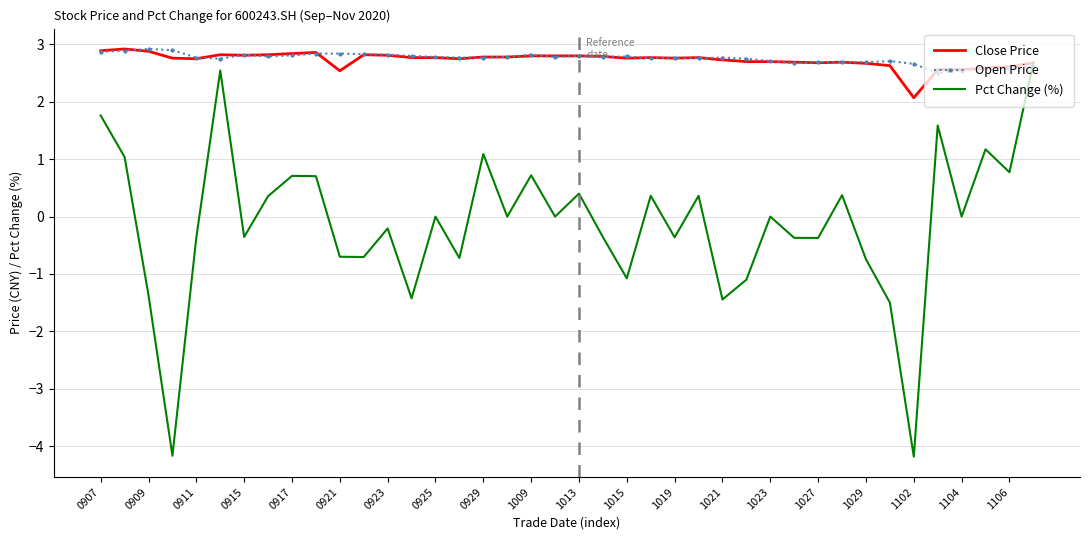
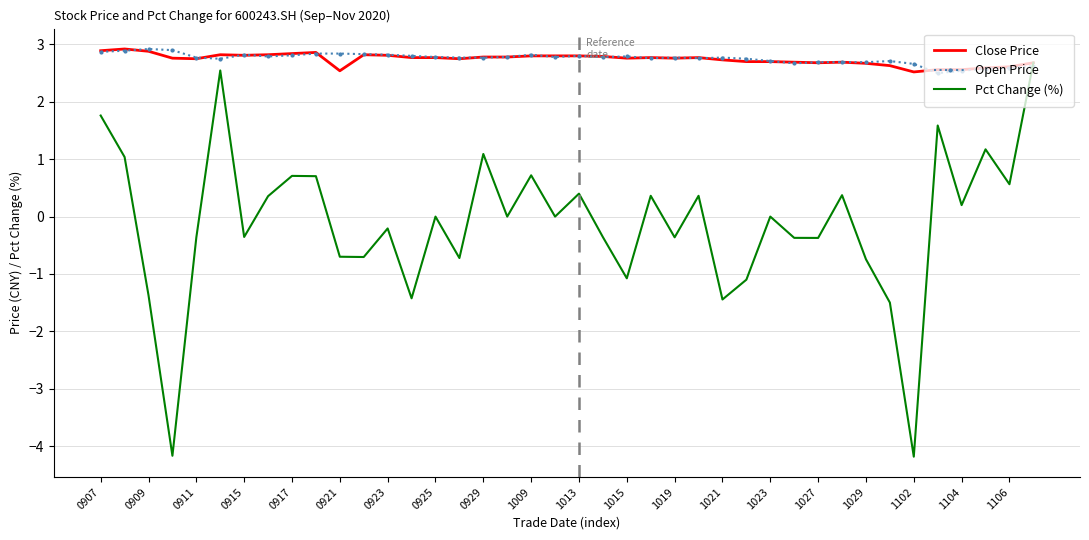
Close Price, 1102: 2.1 -> 2.5
Pct Change (%), 1104: 0.0 -> 0.2
Pct Change (%), 1106: 0.8 -> 0.6
